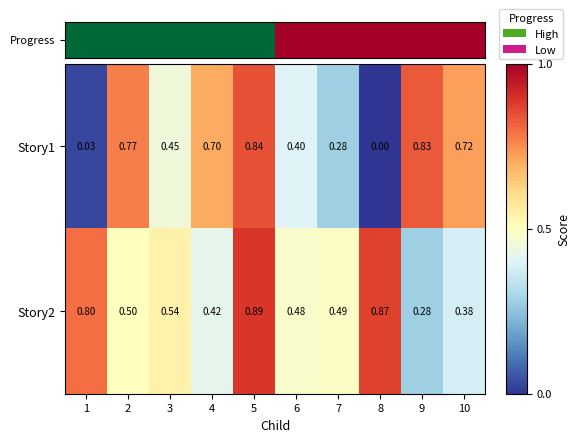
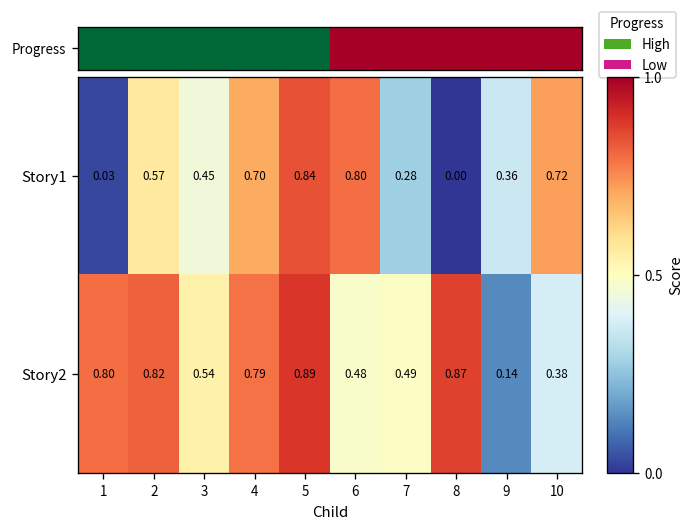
Child Story Score Heatmap, Progress Groups, Story1, 2: 0.77 -> 0.57
Child Story Score Heatmap, Progress Groups, Story1, 6: 0.40 -> 0.80
Child Story Score Heatmap, Progress Groups, Story1, 9: 0.83 -> 0.36
Child Story Score Heatmap, Progress Groups, Story2, 2: 0.50 -> 0.82
Child Story Score Heatmap, Progress Groups, Story2, 4: 0.42 -> 0.79
Child Story Score Heatmap, Progress Groups, Story2, 9: 0.28 -> 0.14
